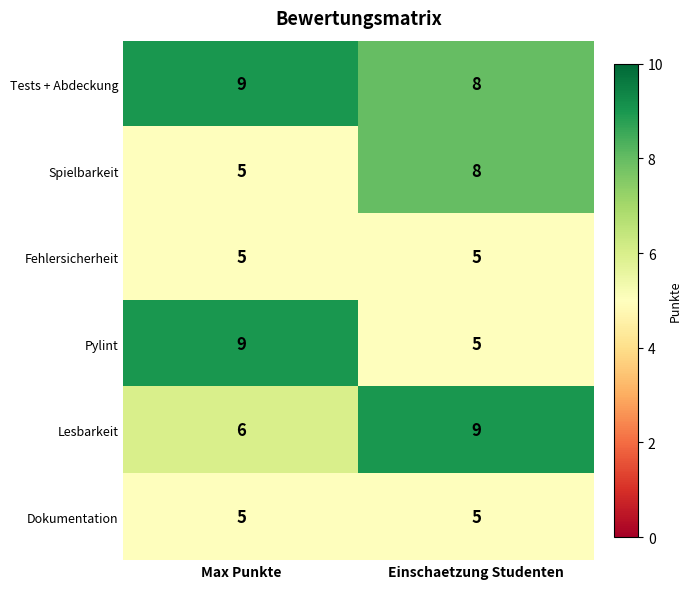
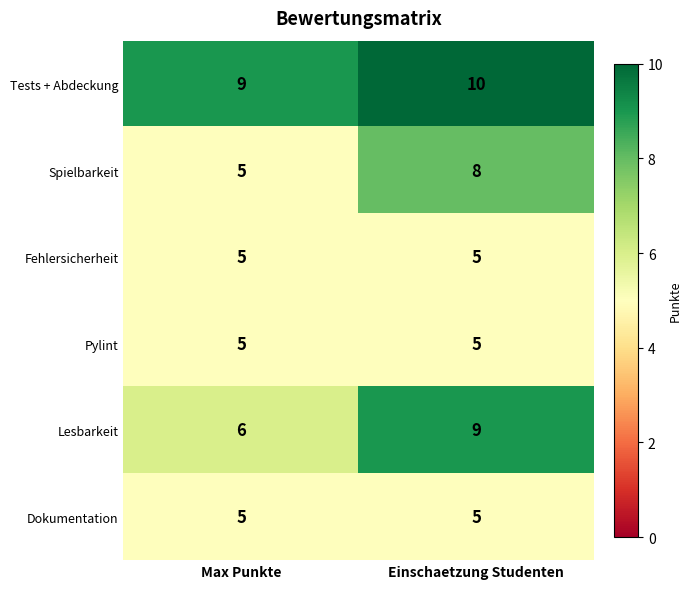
Tests + Abdeckung, Einschaetzung Studenten: 8 -> 10
Pylint, Max Punkte: 9 -> 5
